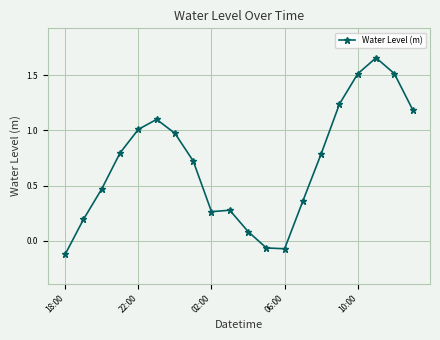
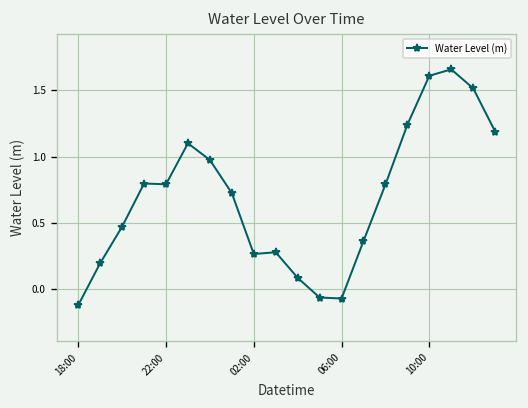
22:00: 1.01 -> 0.79
10:00: 1.51 -> 1.61
